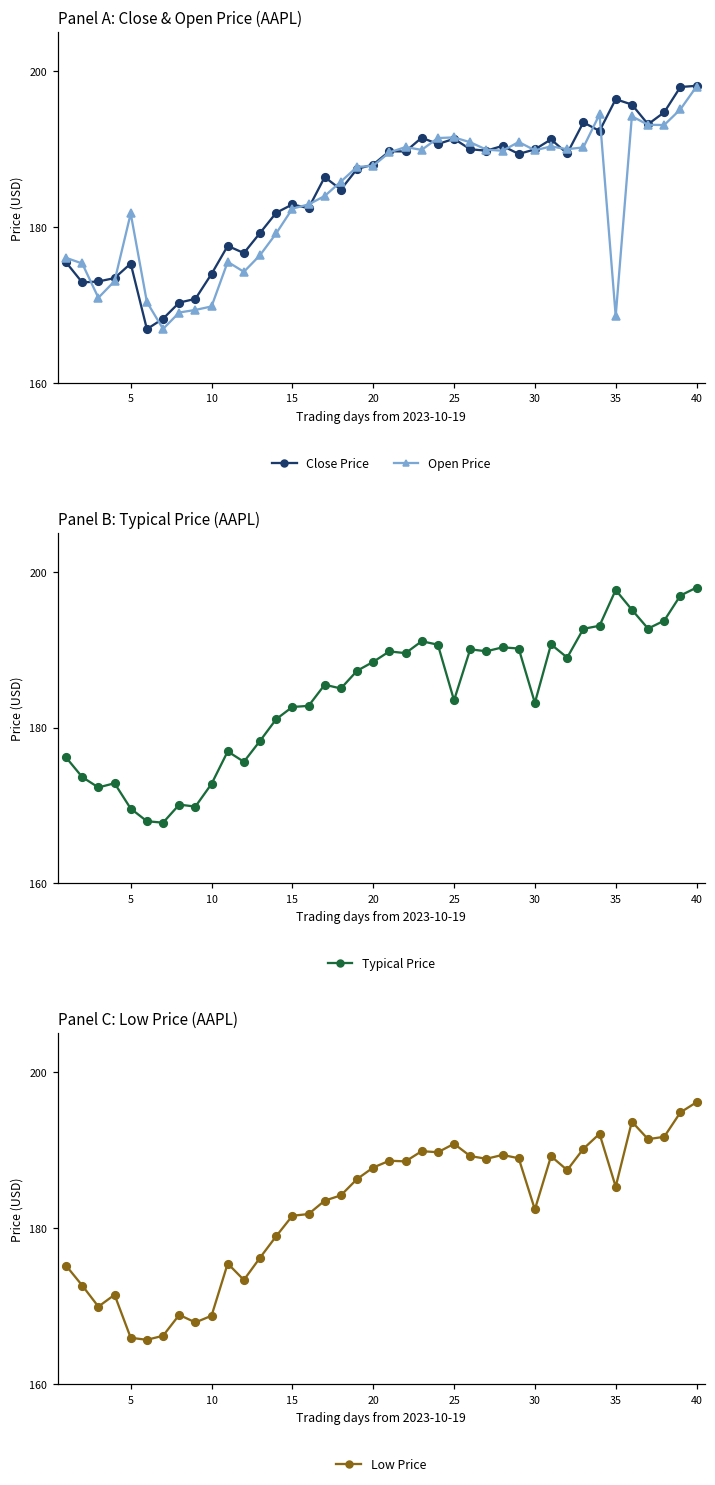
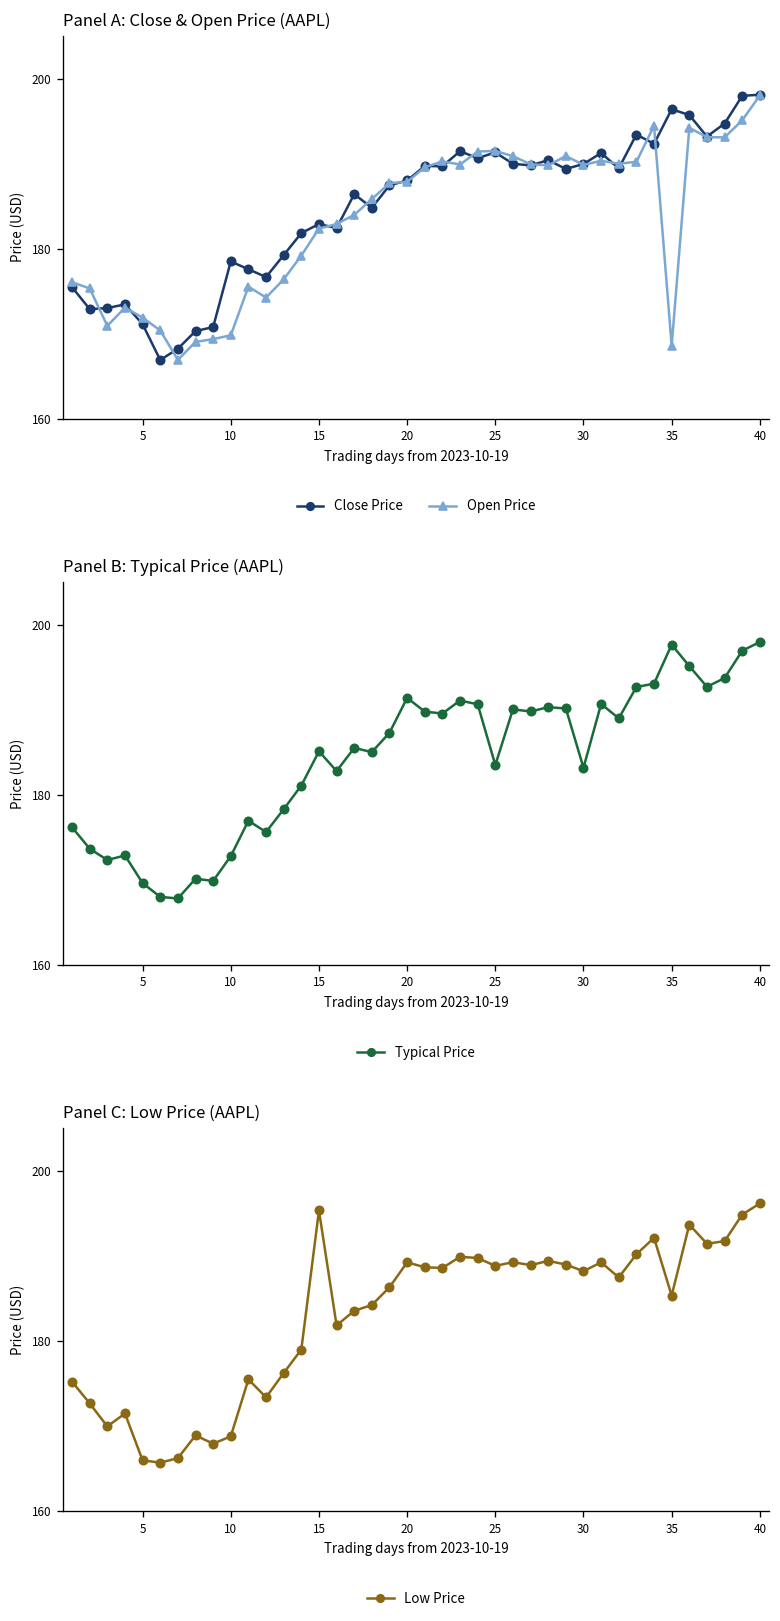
Panel A: Close & Open Price (AAPL), Close Price, 5: 175 -> 171
Panel A: Close & Open Price (AAPL), Open Price, 5: 182 -> 172
Panel A: Close & Open Price (AAPL), Close Price, 10: 174 -> 178
Panel B: Typical Price (AAPL), 15: 183 -> 185
Panel B: Typical Price (AAPL), 20: 188 -> 191
Panel C: Low Price (AAPL), 15: 182 -> 195
Panel C: Low Price (AAPL), 20: 188 -> 189
Panel C: Low Price (AAPL), 25: 191 -> 189
Panel C: Low Price (AAPL), 30: 182 -> 188
